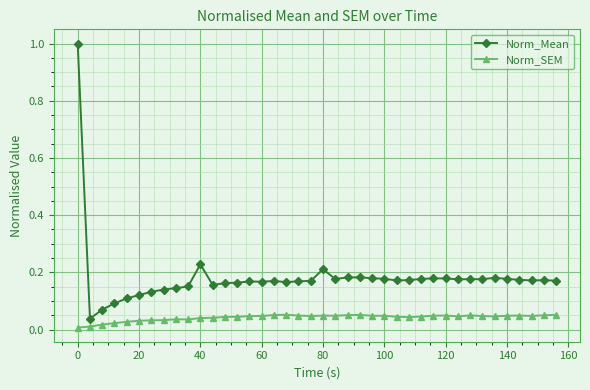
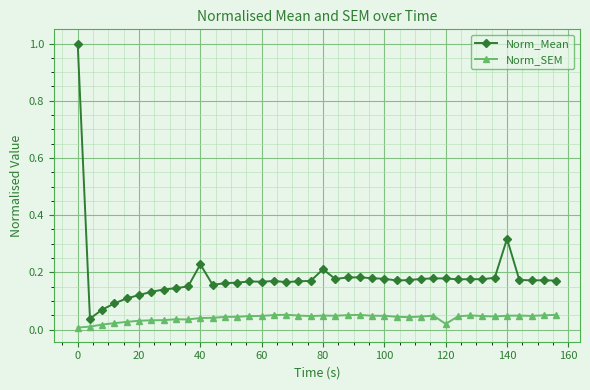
Norm_SEM, 120: 0.05 -> 0.02
Norm_Mean, 140: 0.18 -> 0.32
